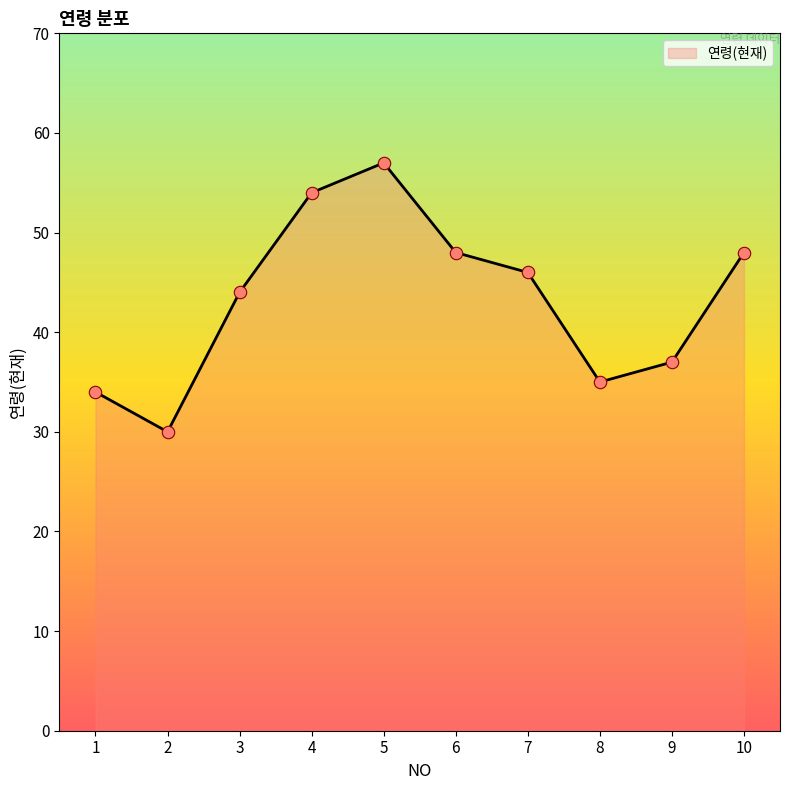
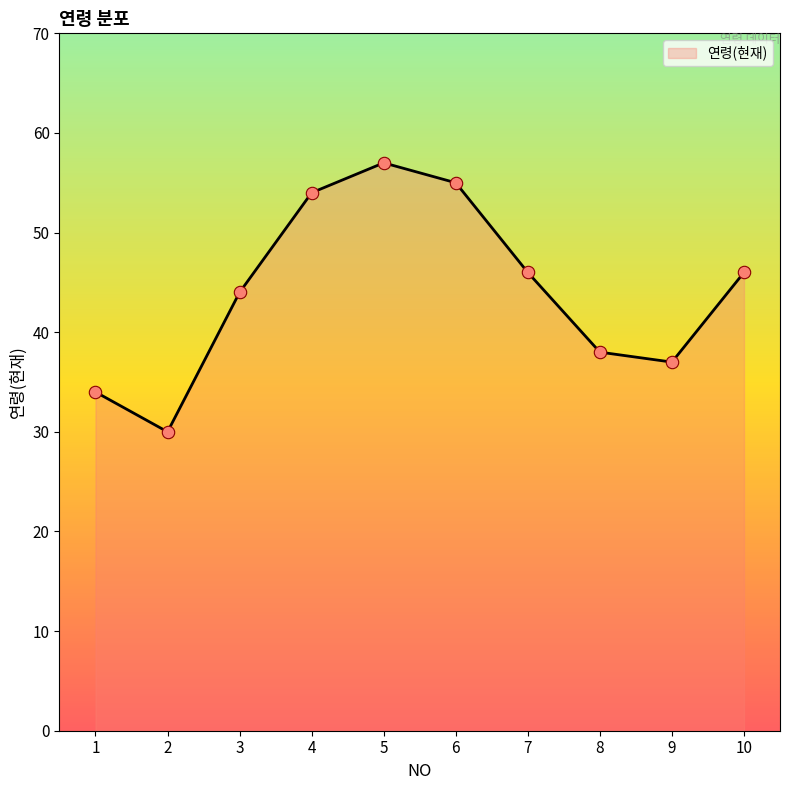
6: 48 -> 55
8: 35 -> 38
10: 48 -> 46
